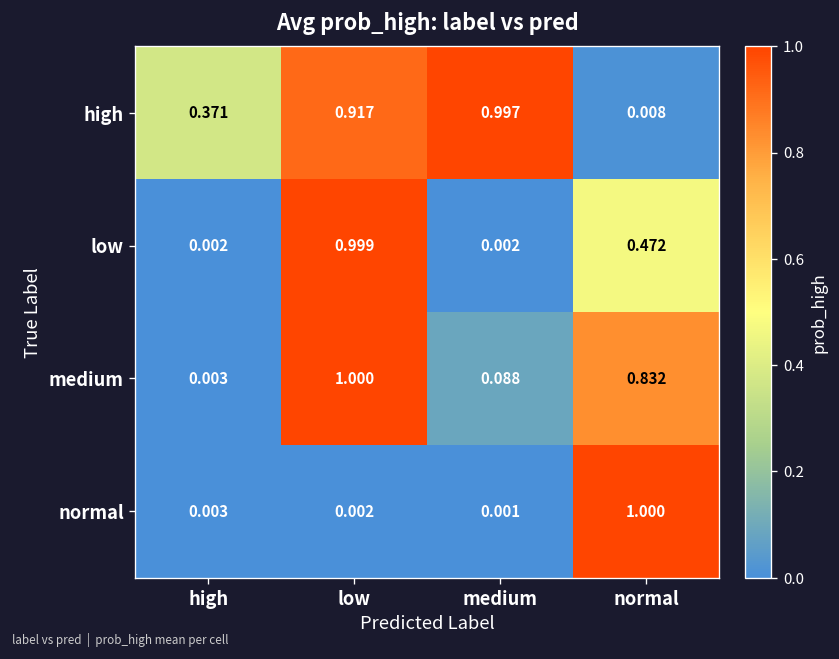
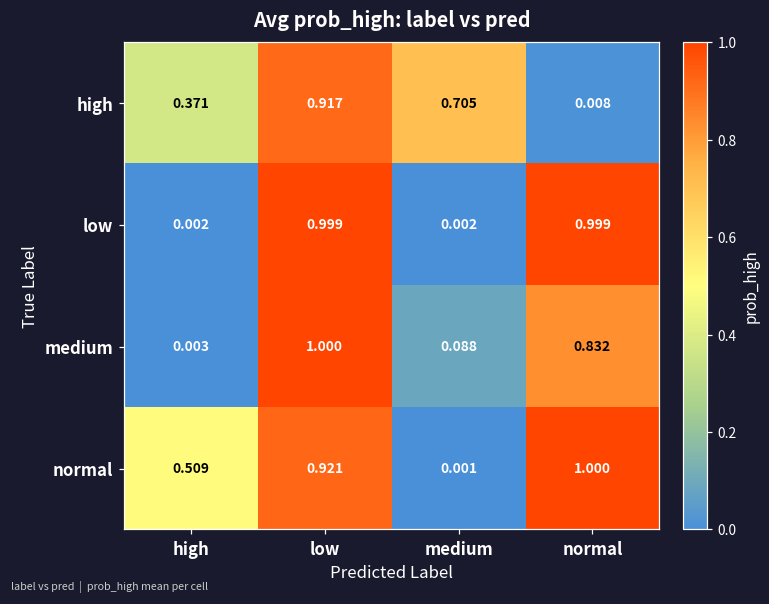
high, medium: 0.997 -> 0.705
low, normal: 0.472 -> 0.999
normal, high: 0.003 -> 0.509
normal, low: 0.002 -> 0.921
